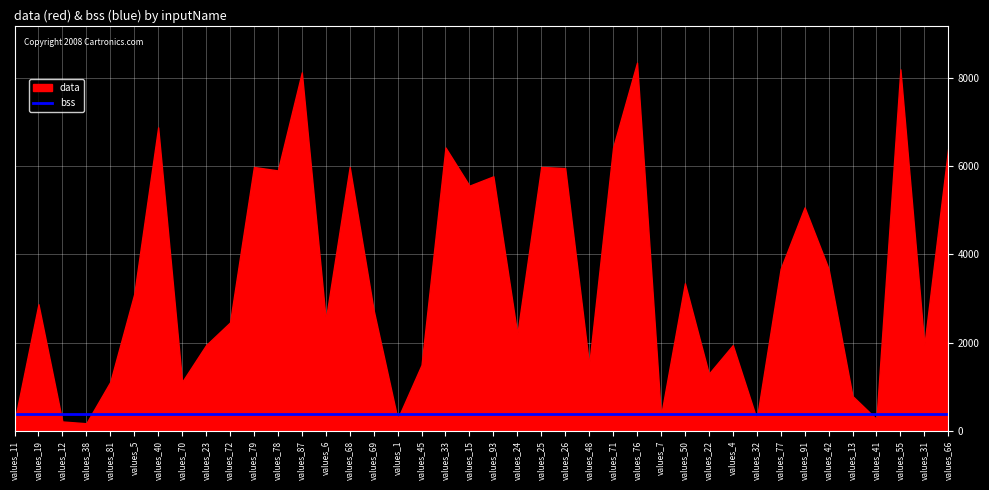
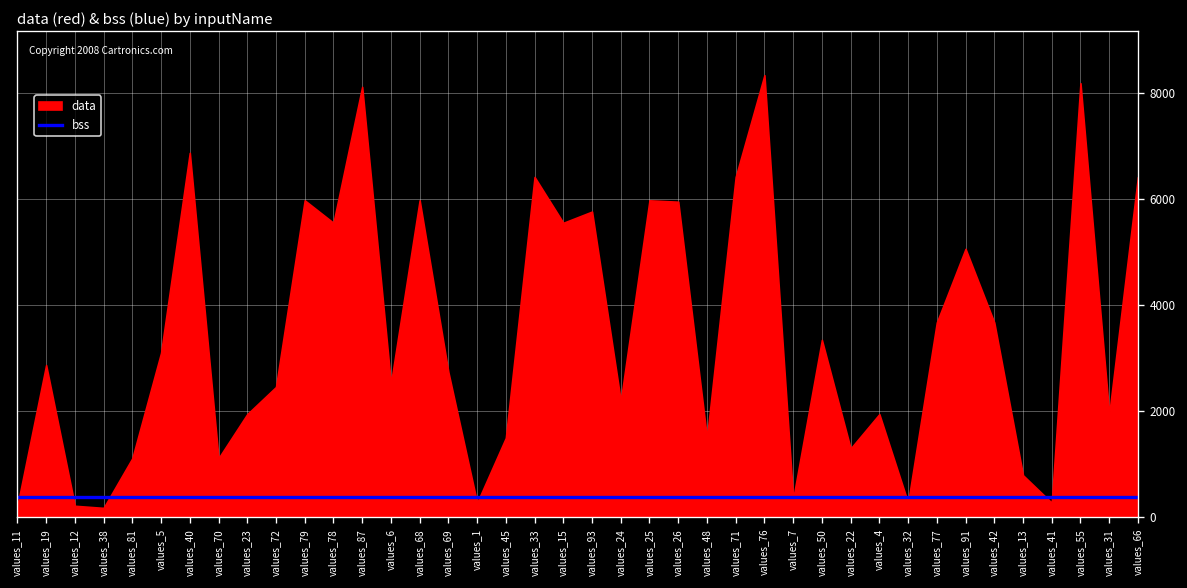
data, values_78: 5900 -> 5600
